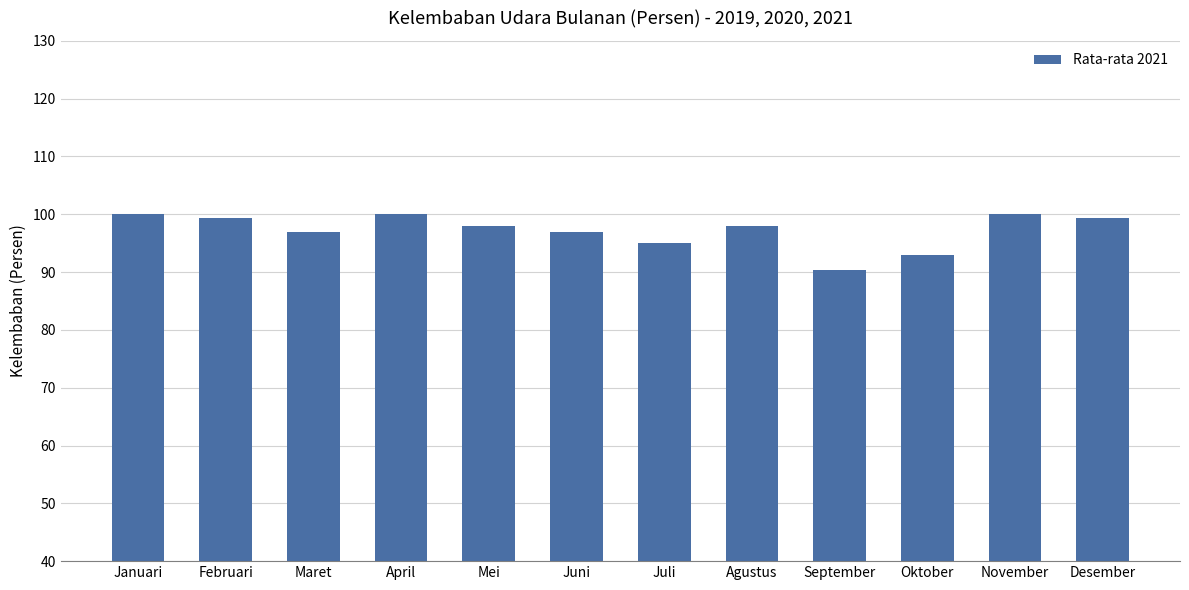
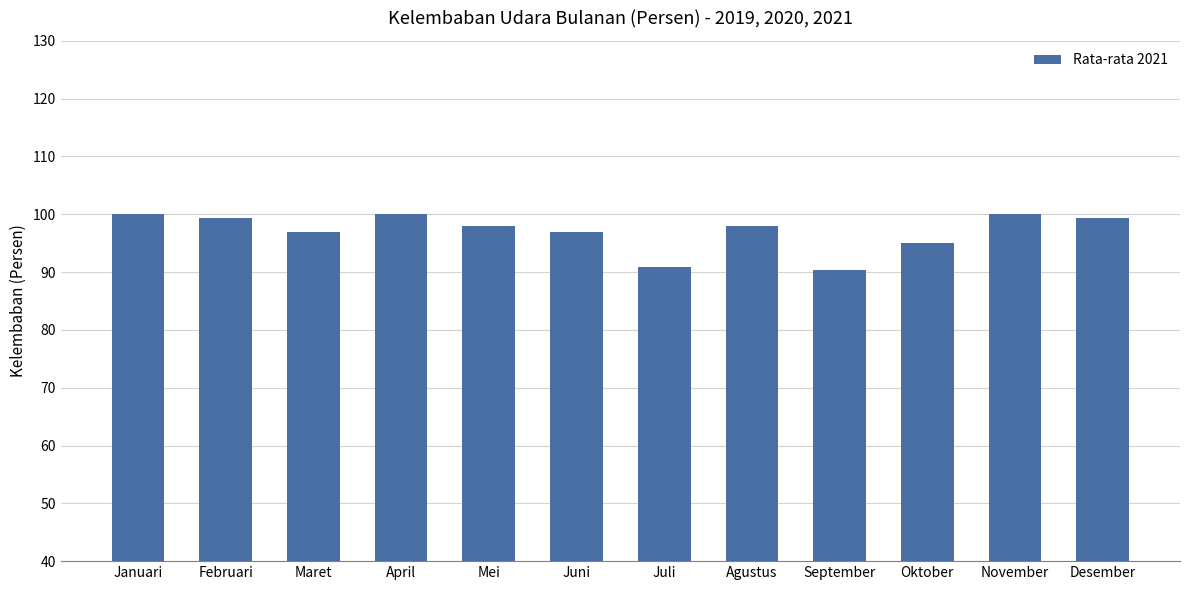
Juli: 95 -> 91
Oktober: 93 -> 95
